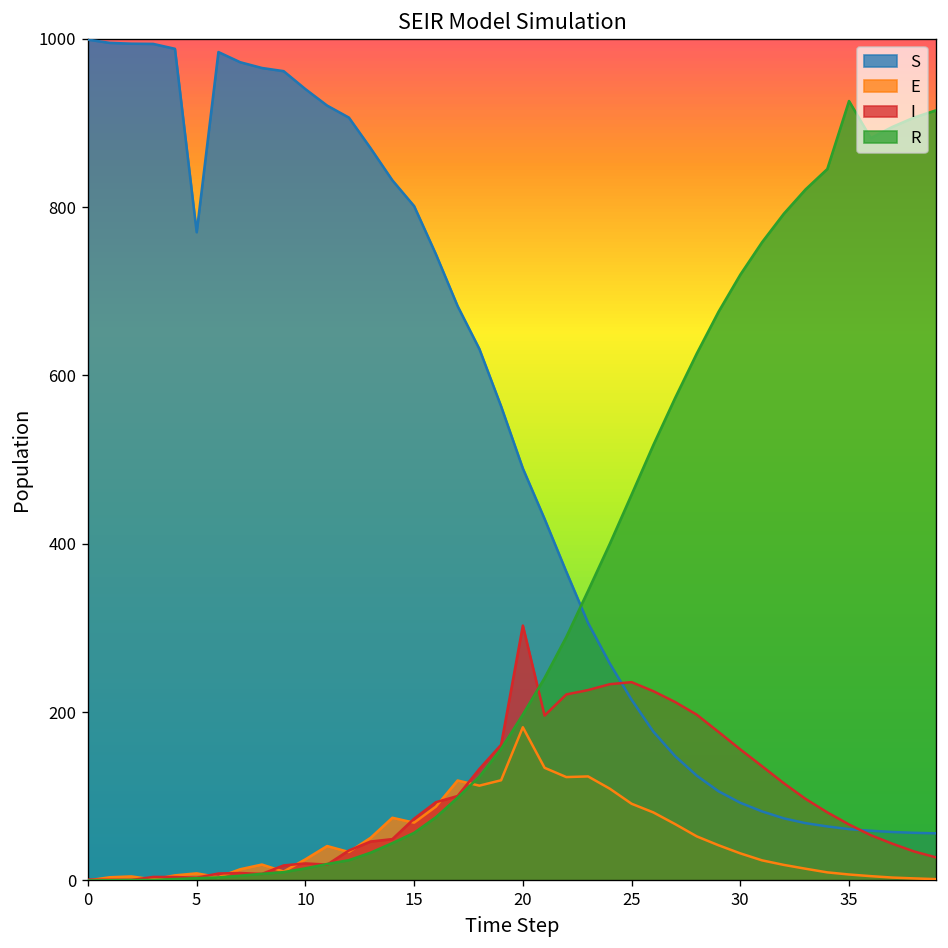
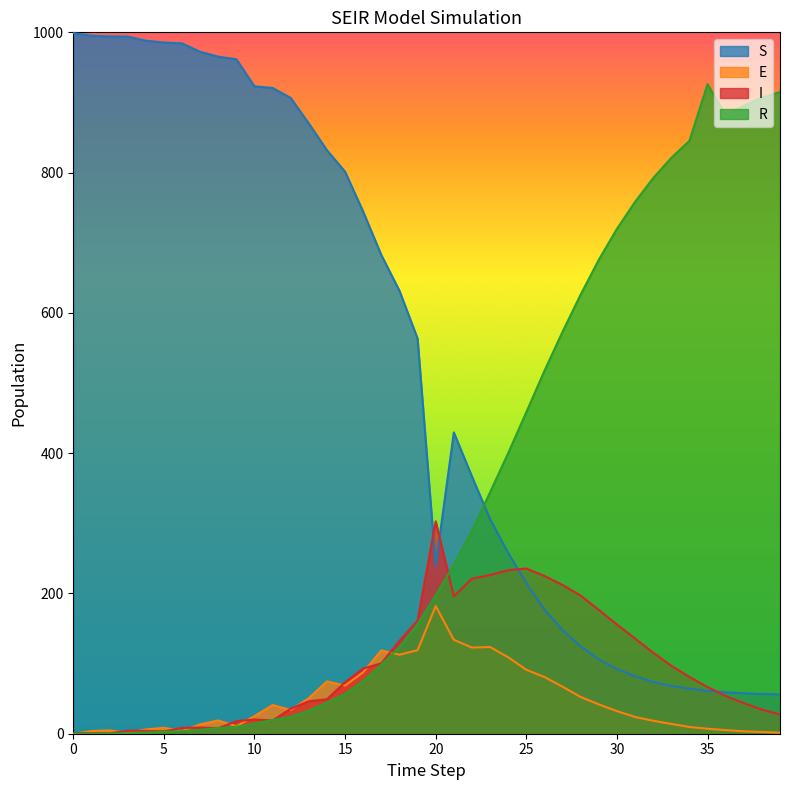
S, 5: 770 -> 990
S, 10: 940 -> 920
S, 20: 490 -> 240
